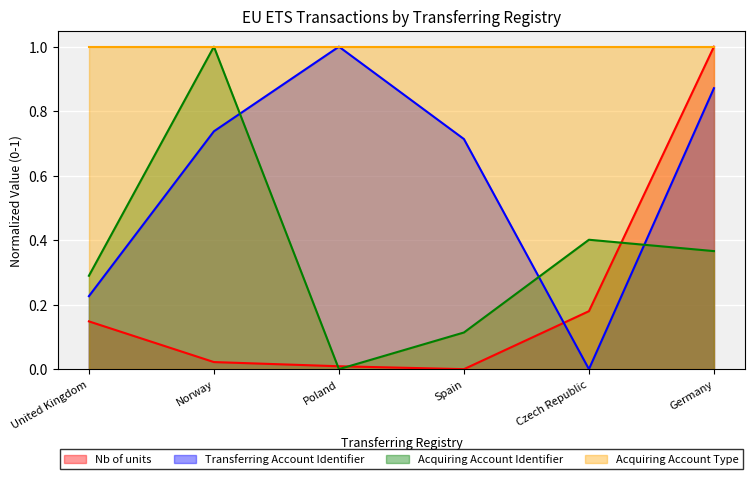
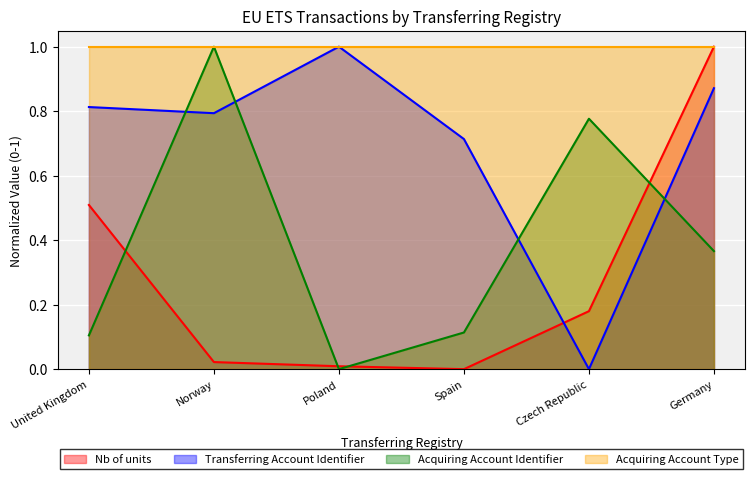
Nb of units, United Kingdom: 0.15 -> 0.51
Transferring Account Identifier, United Kingdom: 0.23 -> 0.81
Acquiring Account Identifier, United Kingdom: 0.29 -> 0.10
Transferring Account Identifier, Norway: 0.74 -> 0.79
Acquiring Account Identifier, Czech Republic: 0.40 -> 0.78
